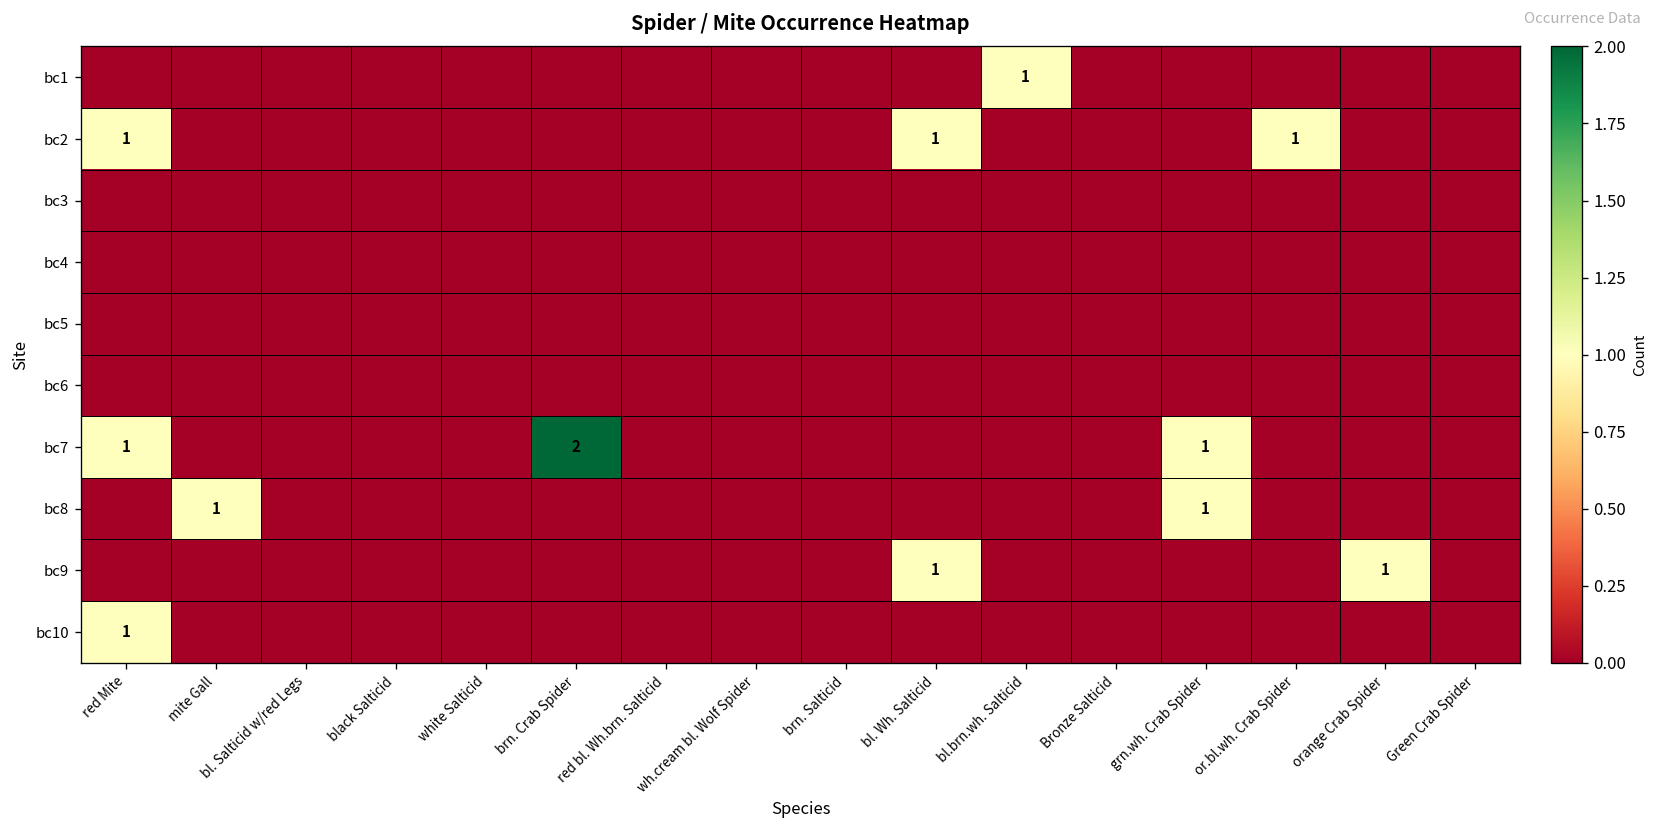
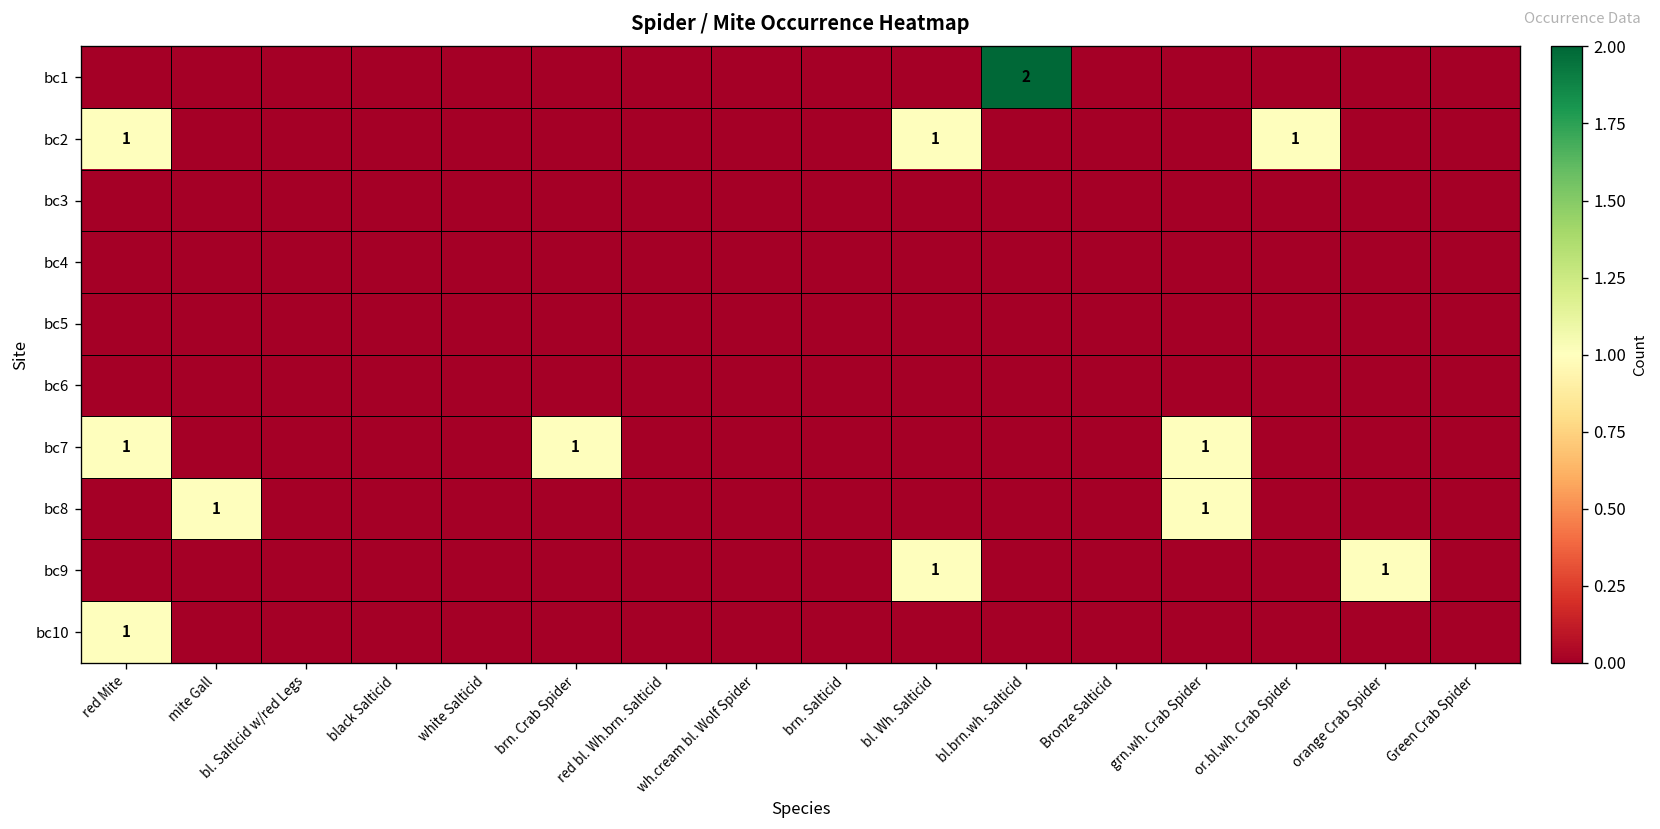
bc1, bl.brn.wh. Salticid: 1 -> 2
bc7, brn. Crab Spider: 2 -> 1
